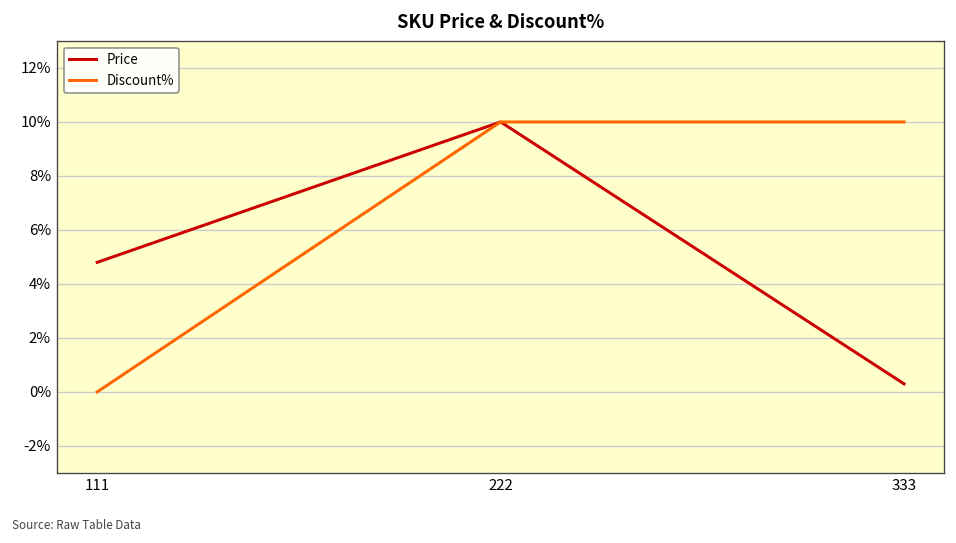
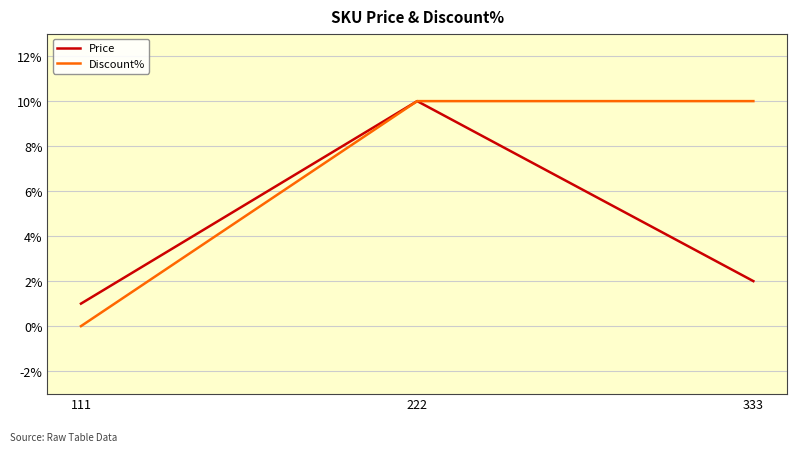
Price, 111: 4.8% -> 1.0%
Price, 333: 0.3% -> 2.0%
